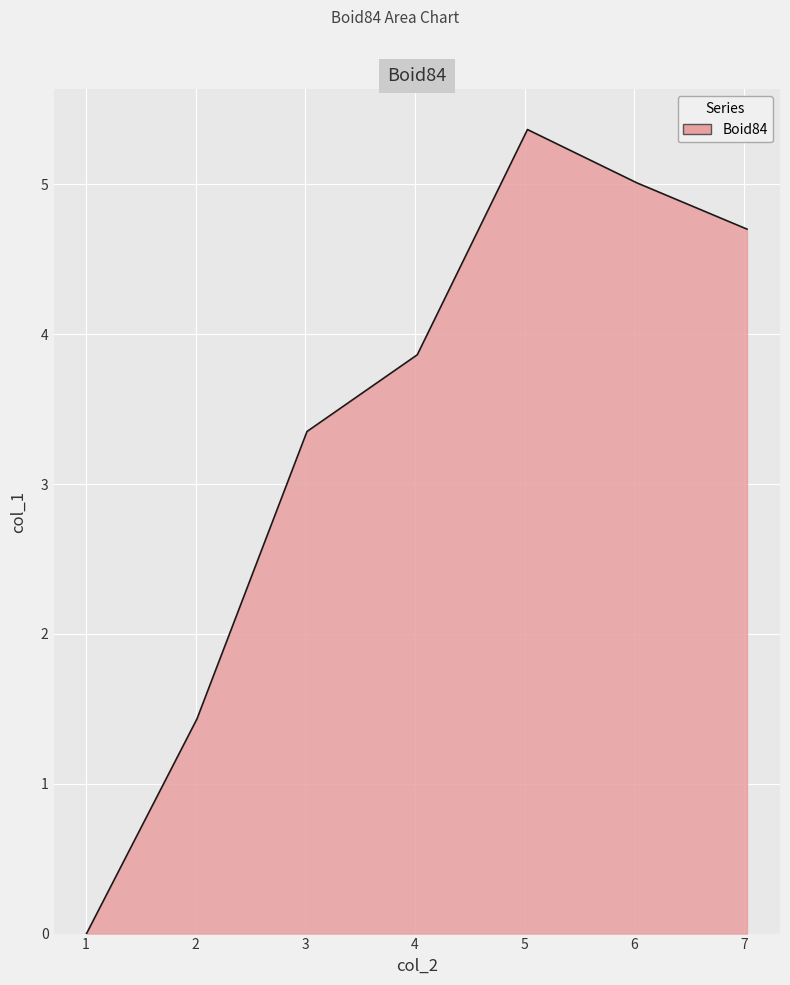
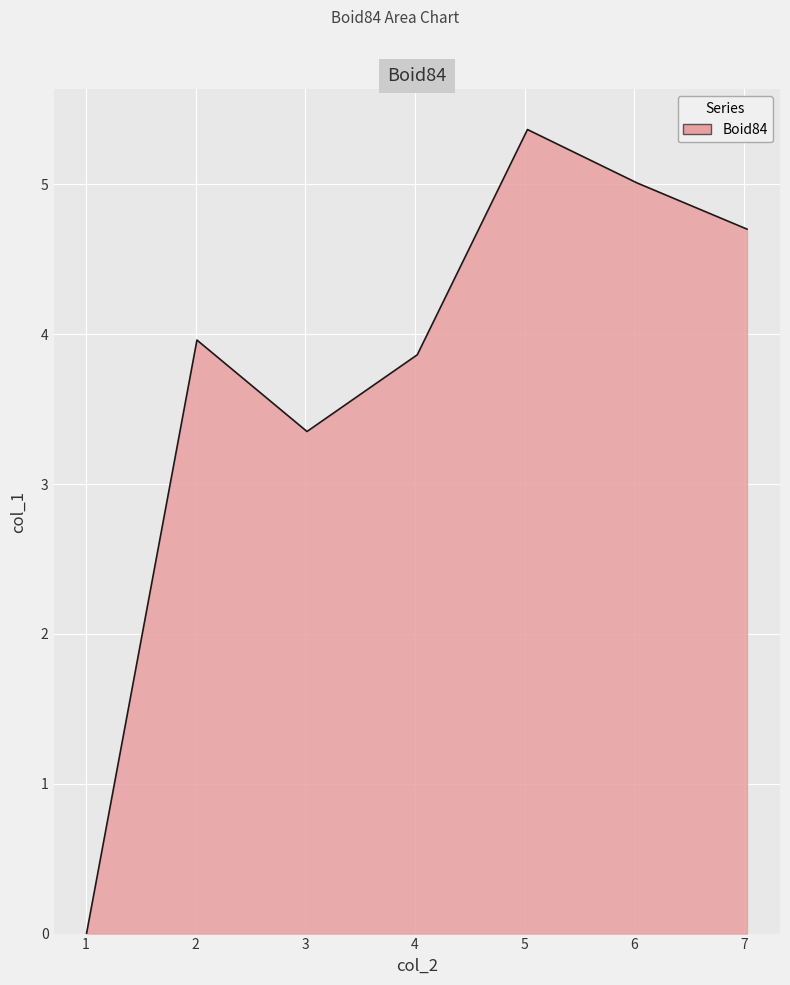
2: 1.43 -> 3.96
